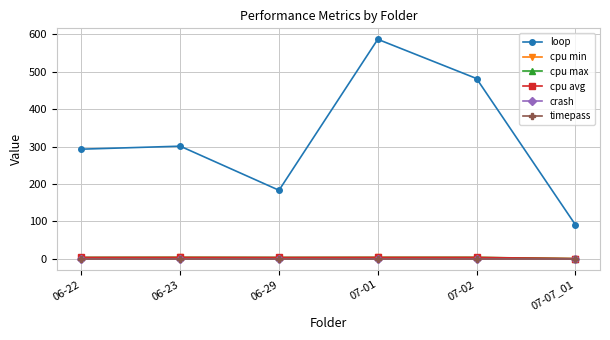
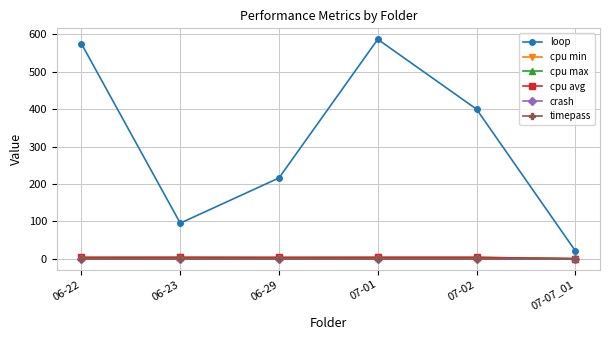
loop, 06-22: 290 -> 580
loop, 06-23: 300 -> 100
loop, 06-29: 180 -> 220
loop, 07-02: 480 -> 400
loop, 07-07_01: 90 -> 20
